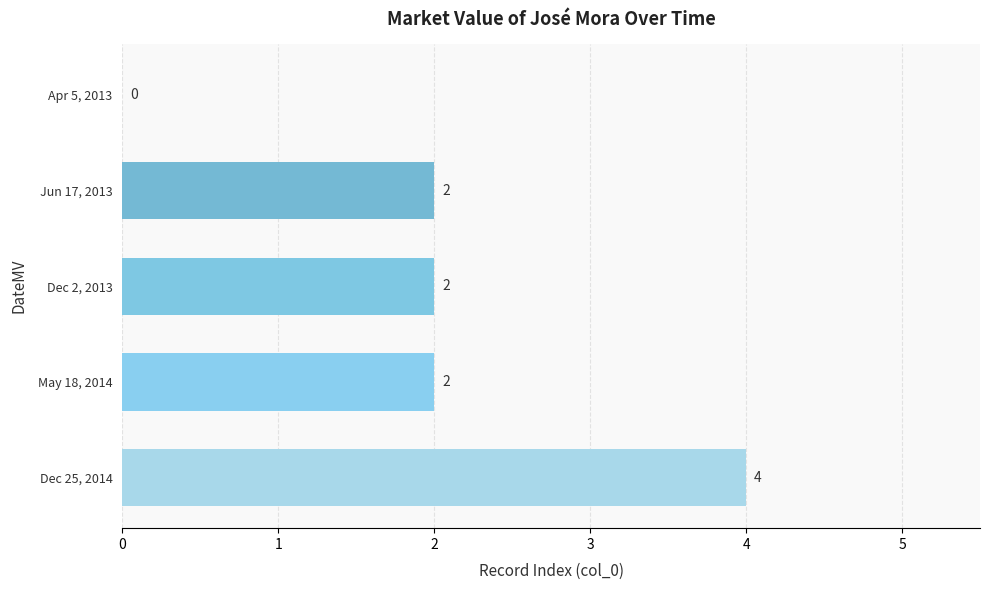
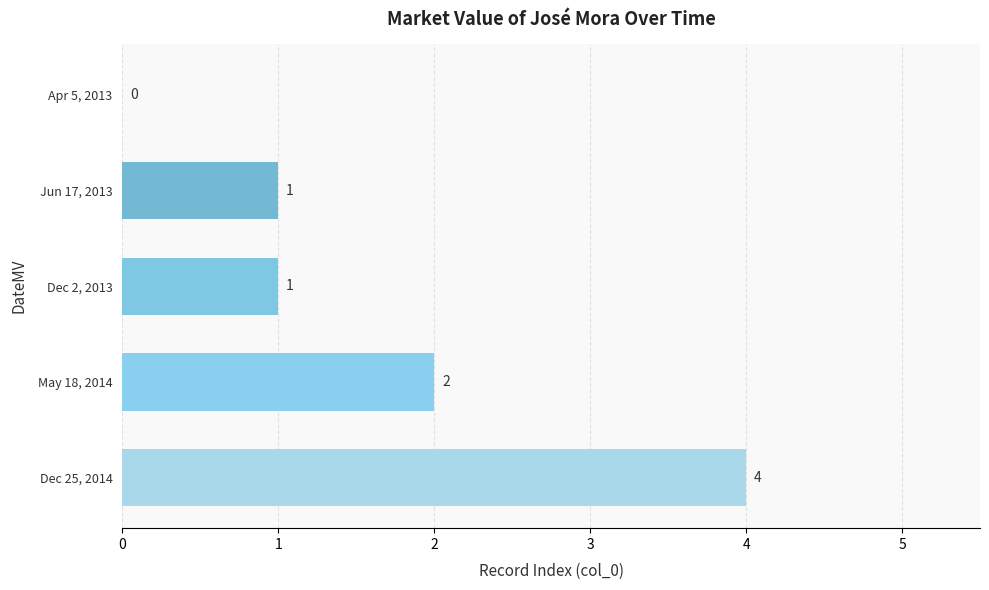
Jun 17, 2013: 2 -> 1
Dec 2, 2013: 2 -> 1
